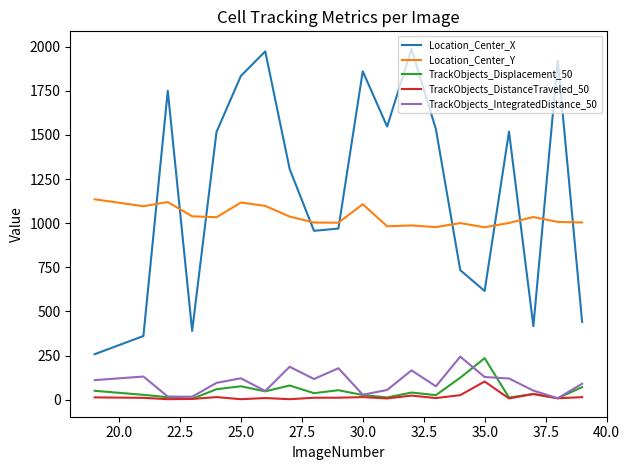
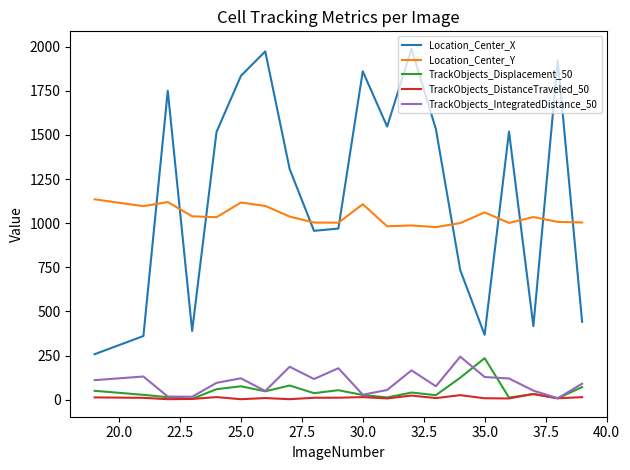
Location_Center_X, 35.0: 620 -> 370
Location_Center_Y, 35.0: 980 -> 1060
TrackObjects_DistanceTraveled_50, 35.0: 100 -> 10
